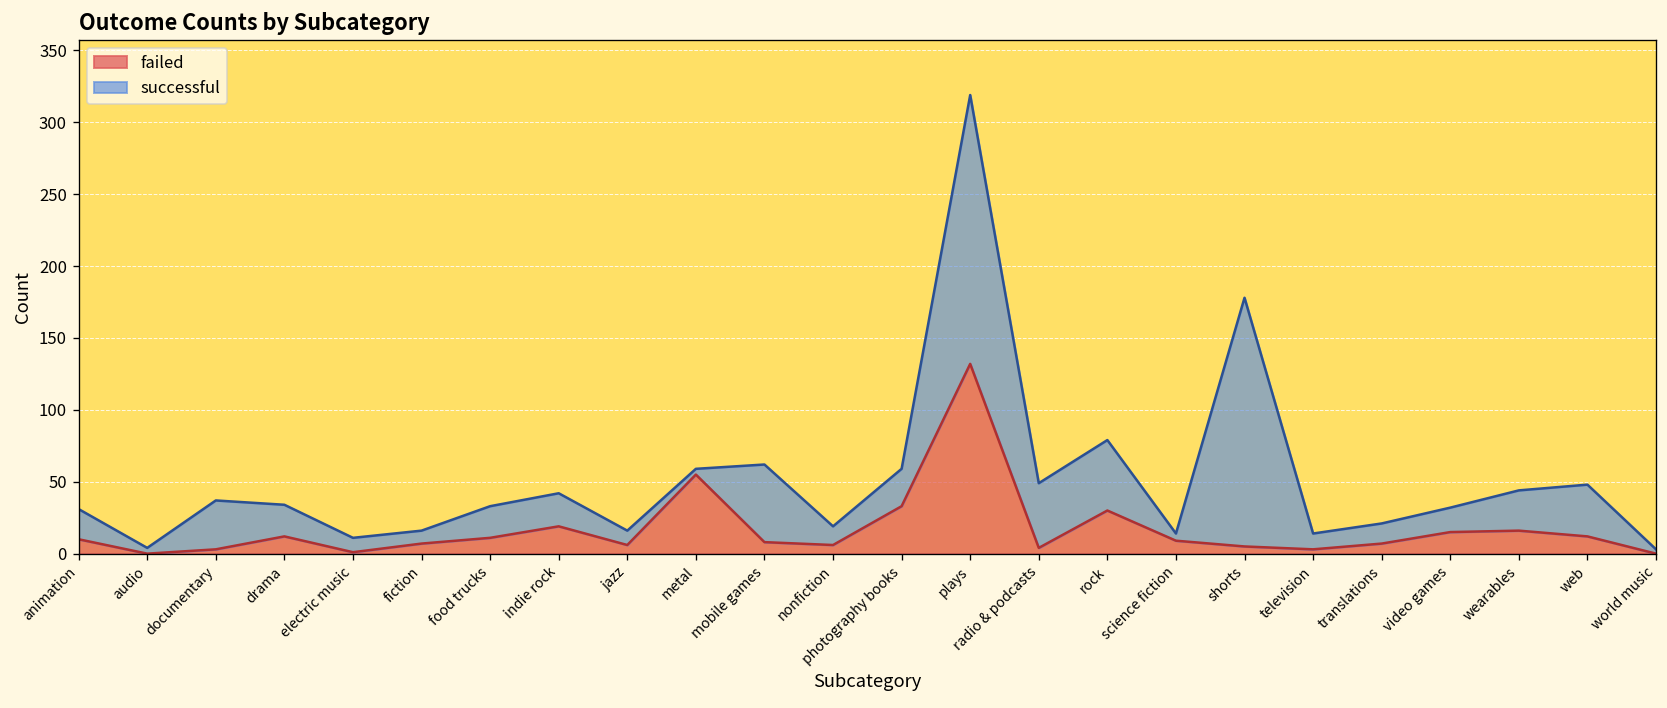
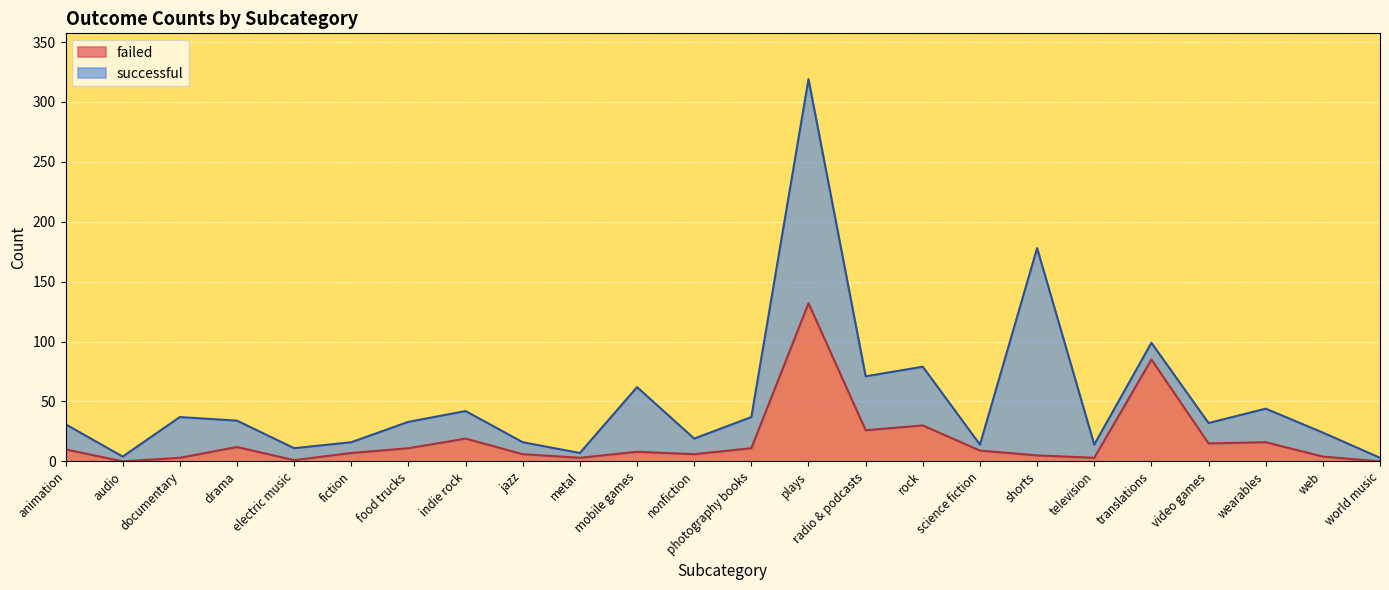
failed, metal: 55 -> 3
failed, photography books: 33 -> 11
failed, radio & podcasts: 4 -> 26
failed, translations: 7 -> 85
failed, web: 12 -> 4
successful, web: 36 -> 20
